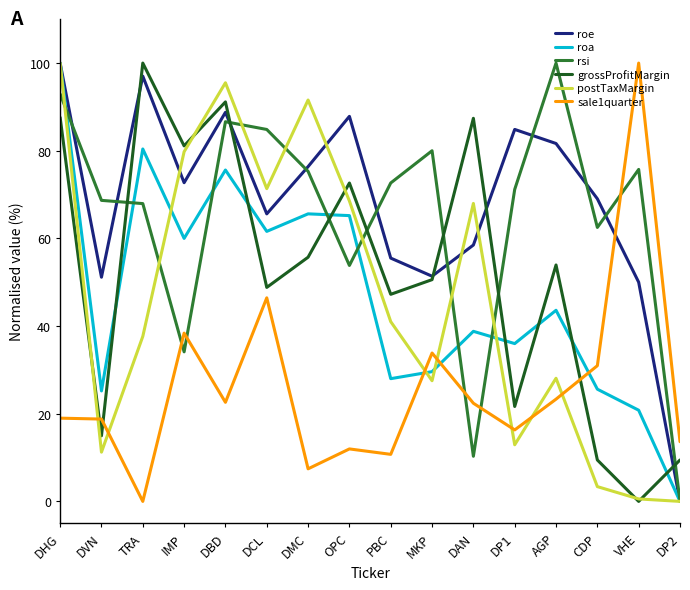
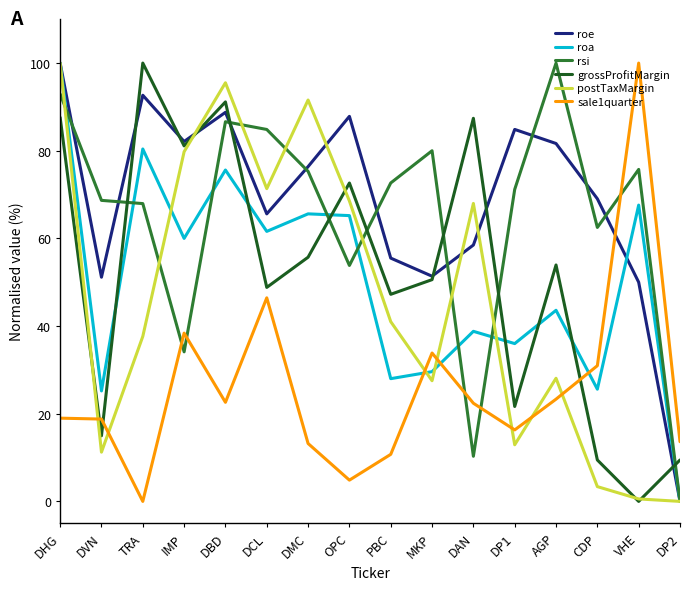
roe, TRA: 97 -> 93
roe, IMP: 73 -> 82
sale1quarter, DMC: 7 -> 13
sale1quarter, OPC: 12 -> 5
roa, VHE: 21 -> 68
